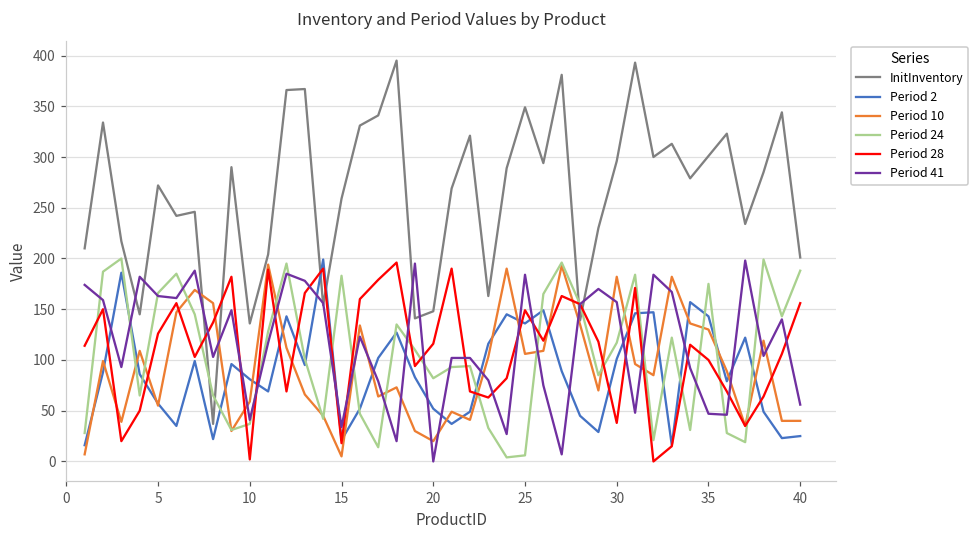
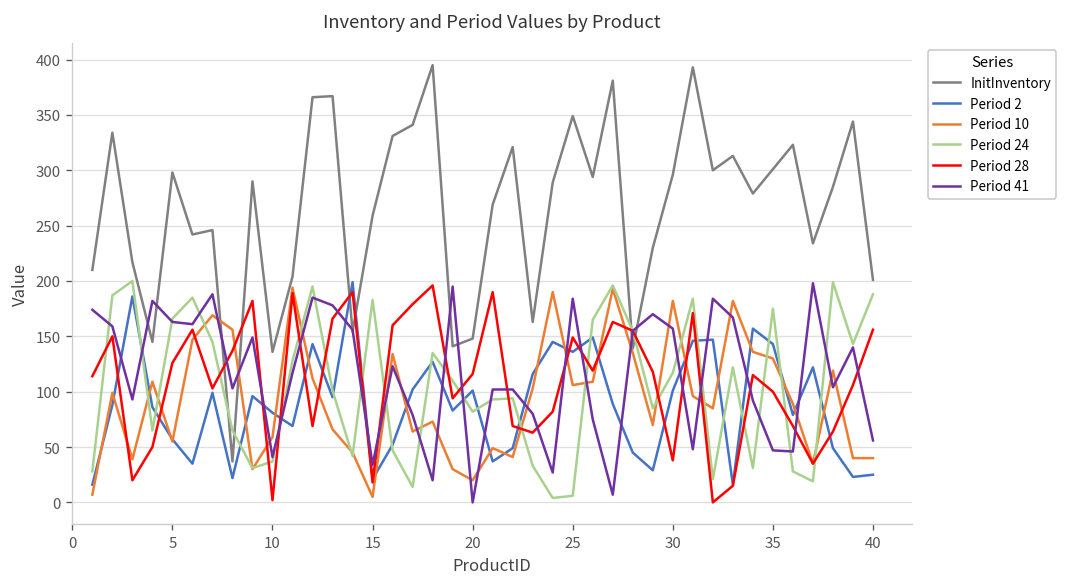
InitInventory, 5: 270 -> 300
Period 2, 20: 50 -> 100
